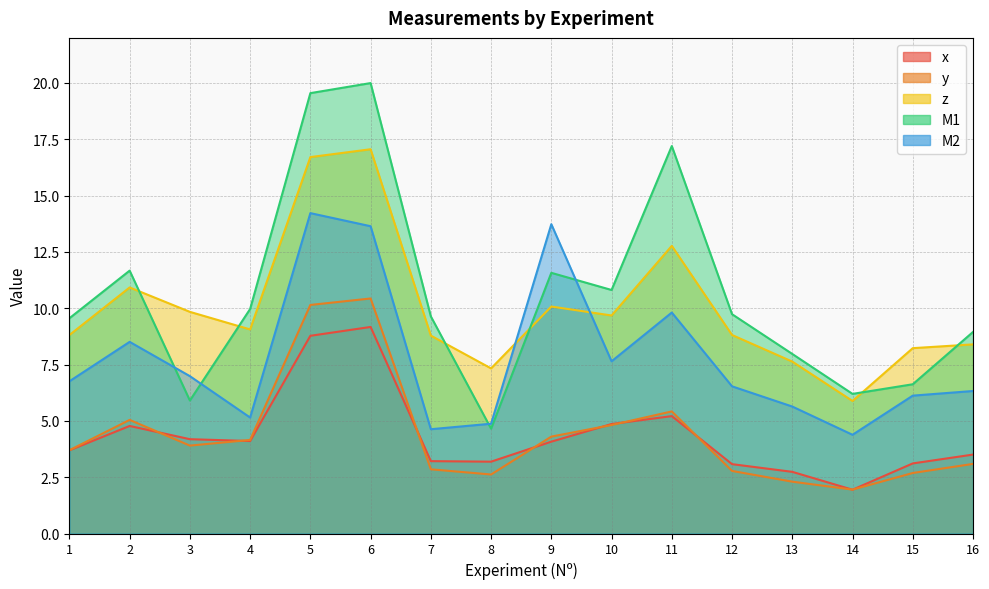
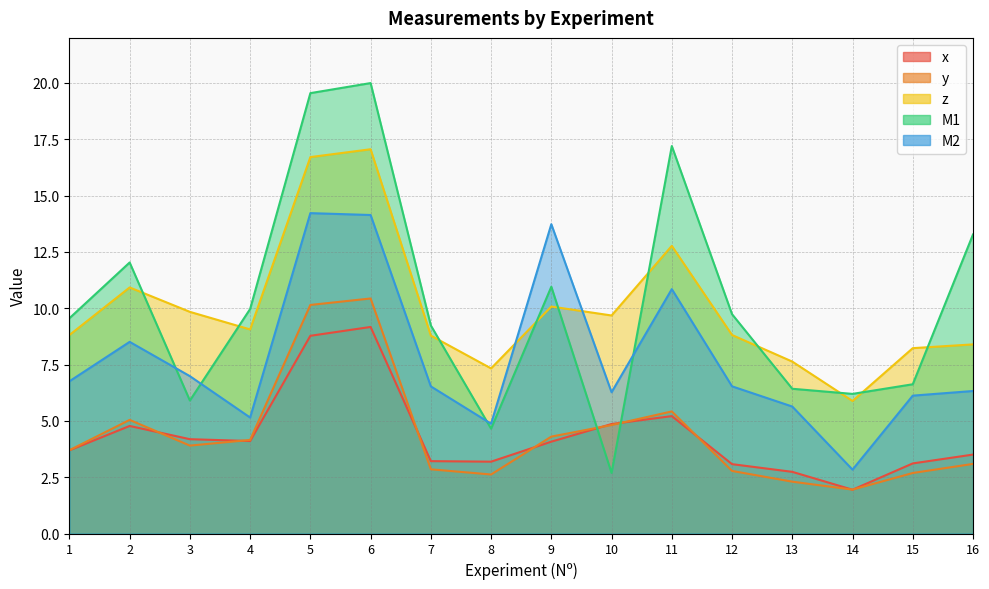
M1, 2: 11.7 -> 12.0
M2, 6: 13.6 -> 14.1
M1, 7: 9.6 -> 9.2
M2, 7: 4.6 -> 6.5
M1, 9: 11.6 -> 11.0
M1, 10: 10.8 -> 2.7
M2, 10: 7.6 -> 6.3
M2, 11: 9.8 -> 10.8
M1, 13: 8.0 -> 6.4
M2, 14: 4.4 -> 2.8
M1, 16: 8.9 -> 13.3
